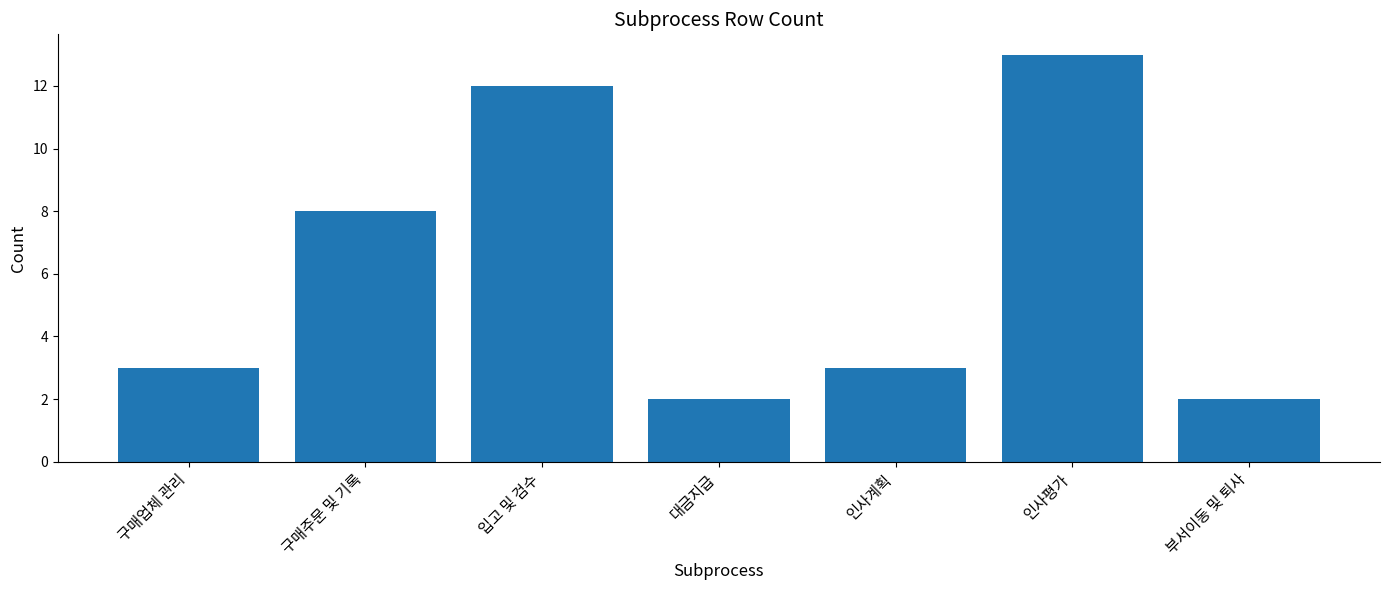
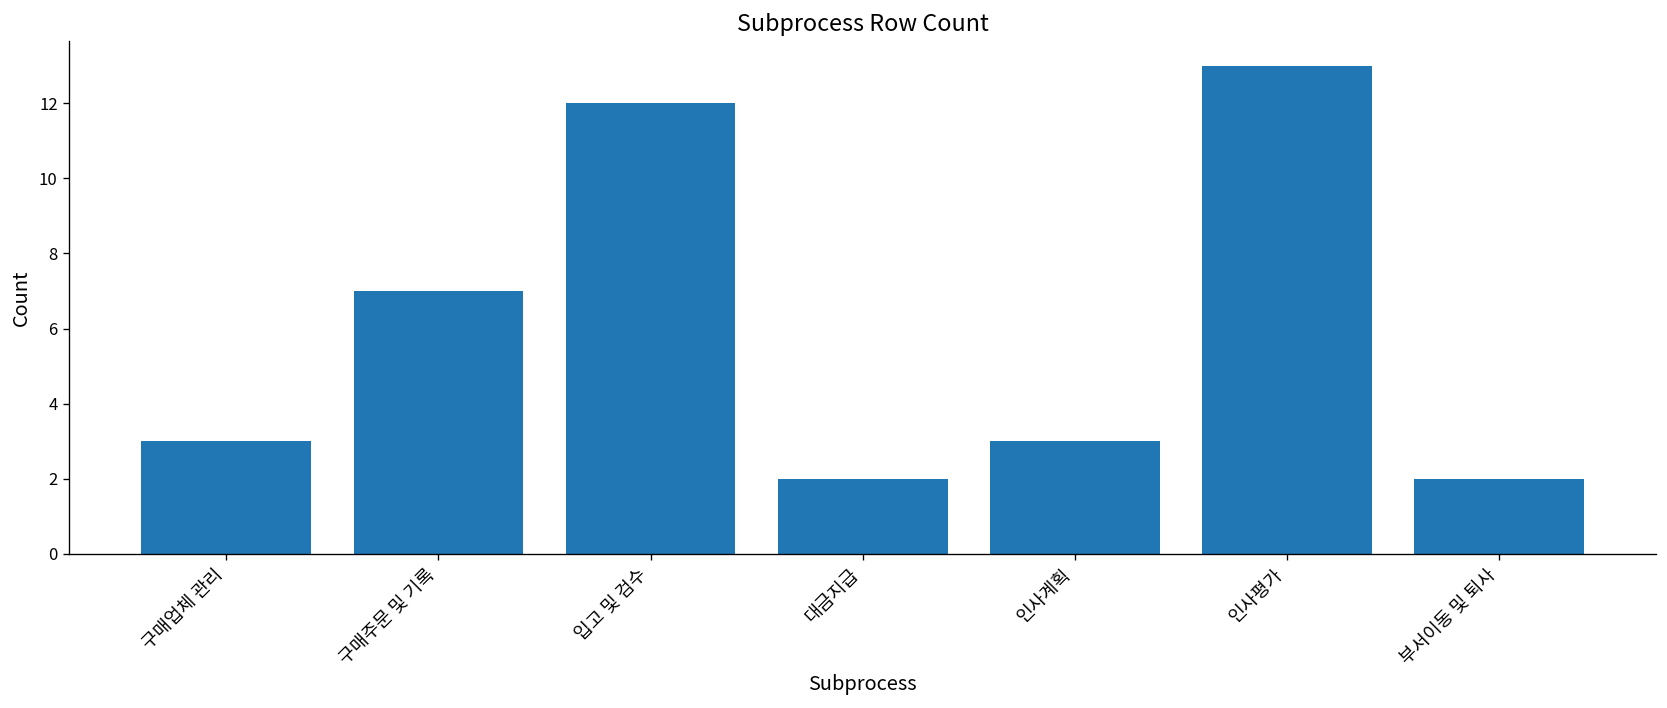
구매주문 및 기록: 8 -> 7
